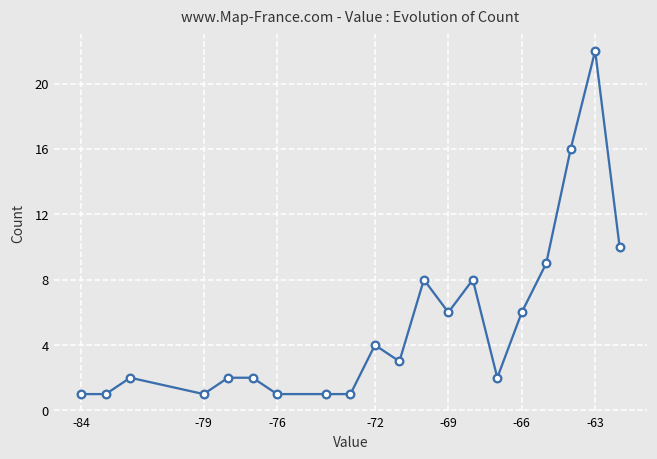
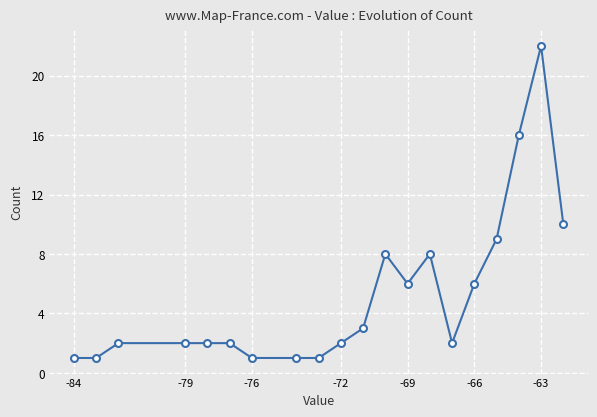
-79: 1 -> 2
-72: 4 -> 2
